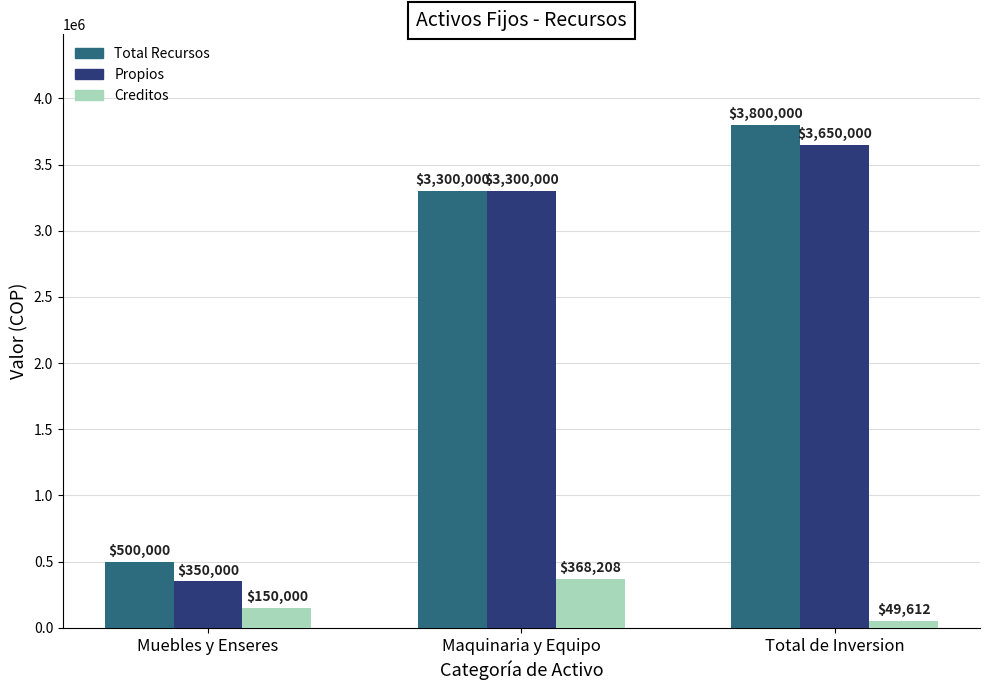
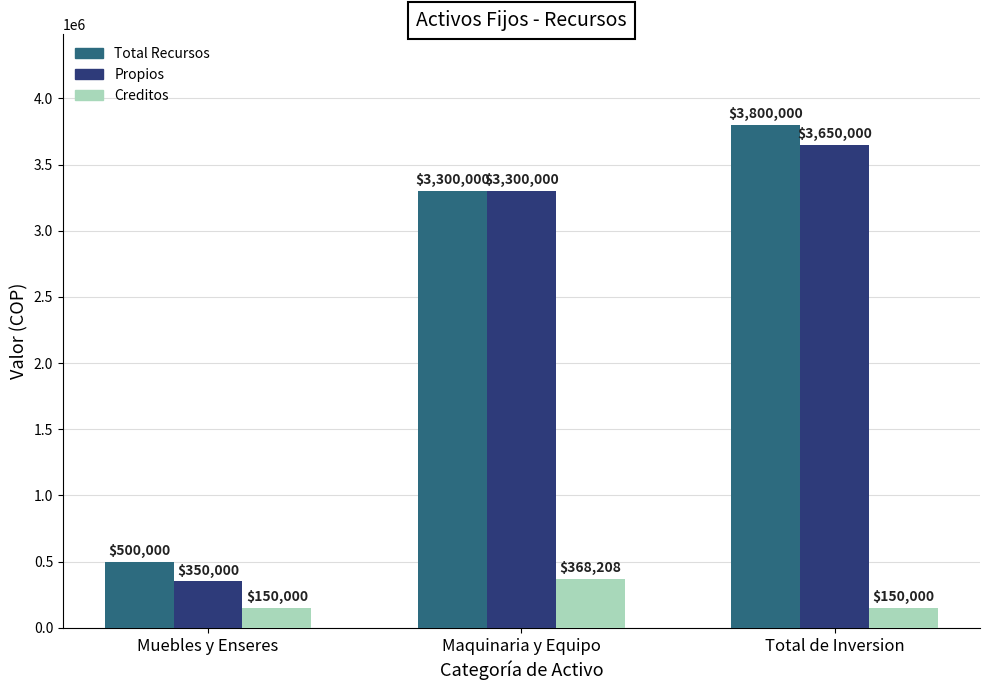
Creditos, Total de Inversion: $49,612 -> $150,000
